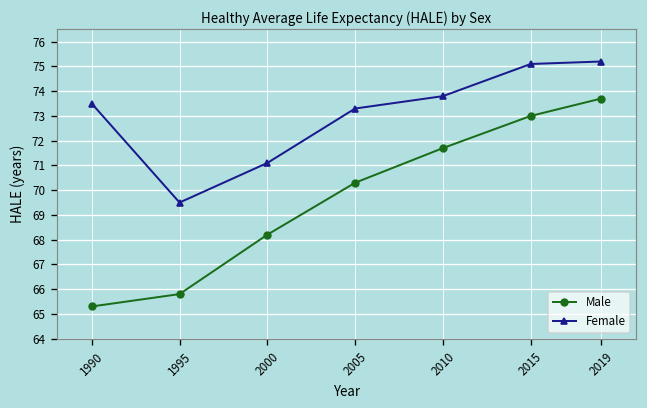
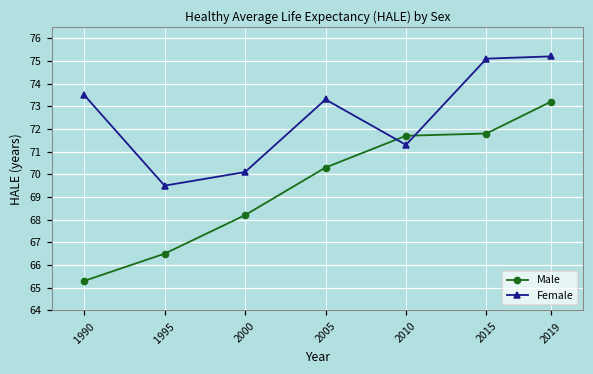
Male, 1995: 65.8 -> 66.5
Female, 2000: 71.1 -> 70.1
Female, 2010: 73.8 -> 71.3
Male, 2015: 73.0 -> 71.8
Male, 2019: 73.7 -> 73.2
